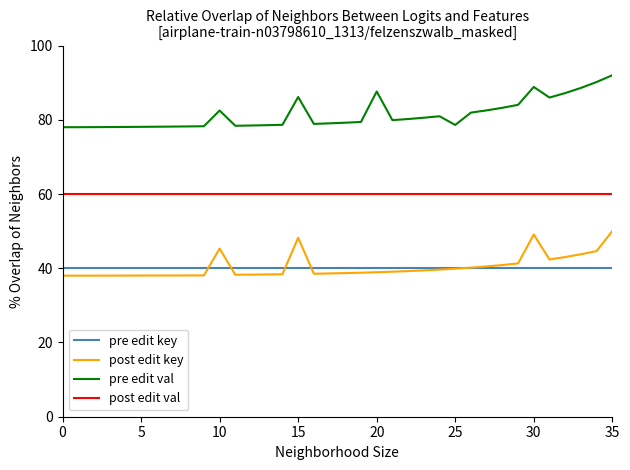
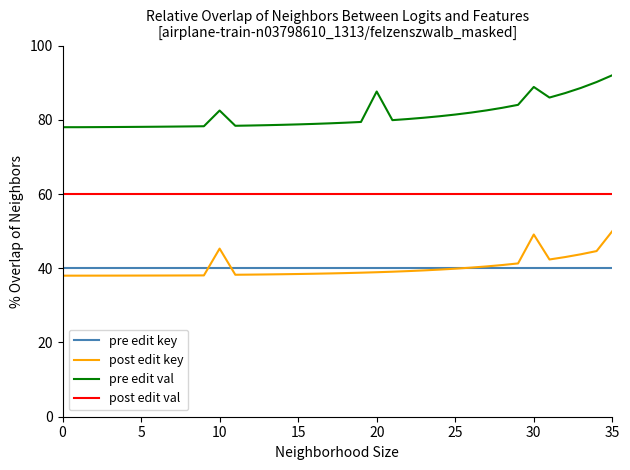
post edit key, 15: 48 -> 38
pre edit val, 15: 86 -> 79
pre edit val, 25: 79 -> 81
